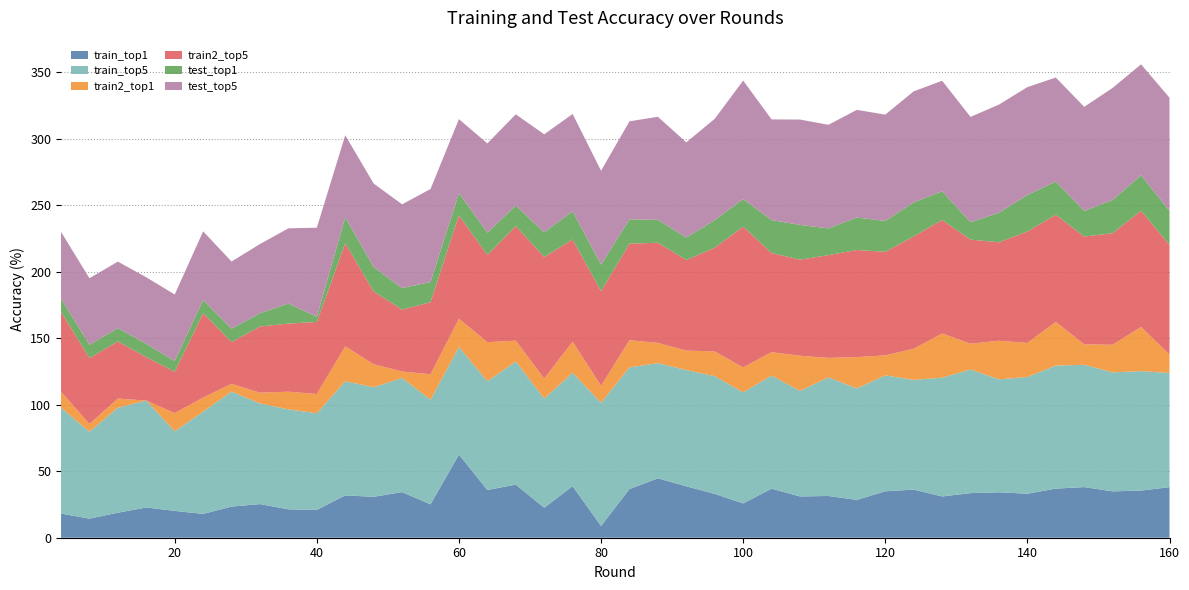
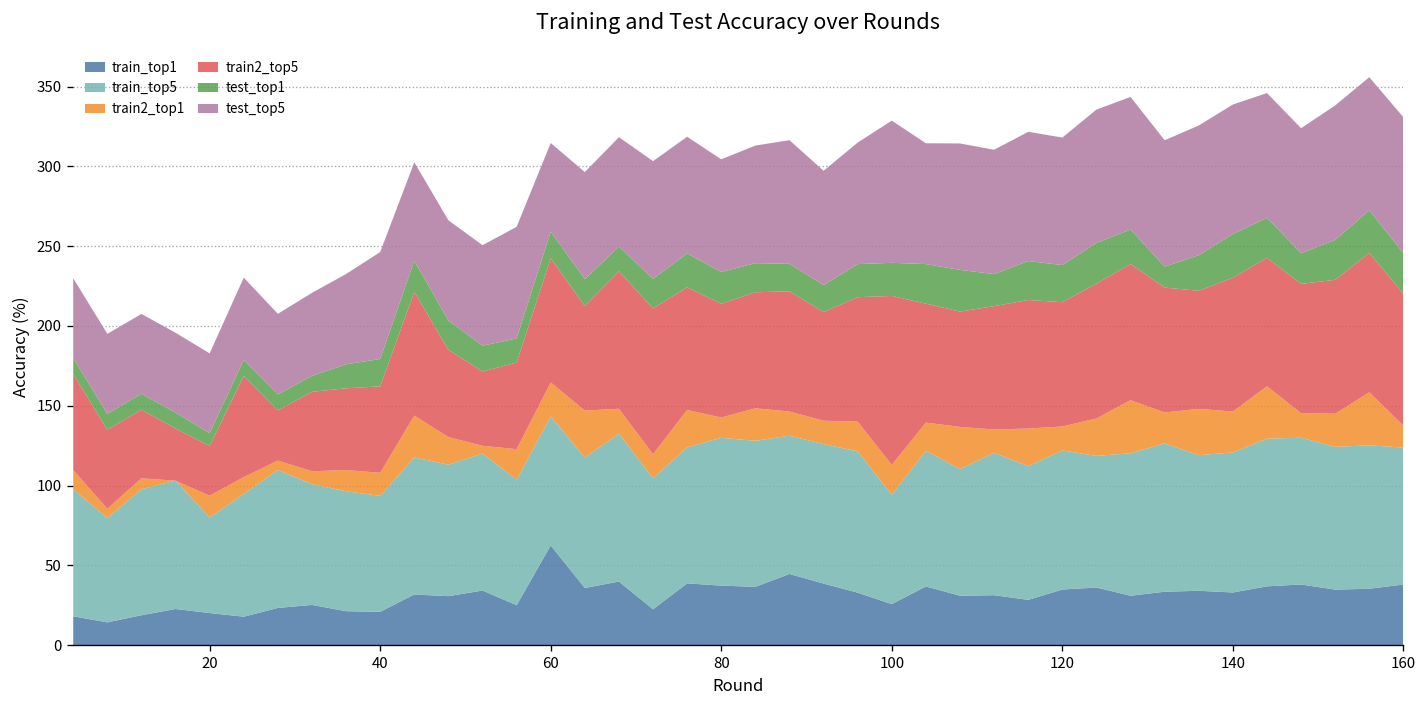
test_top1, 40: 4 -> 17
train_top1, 80: 9 -> 37
train_top5, 100: 83 -> 69
